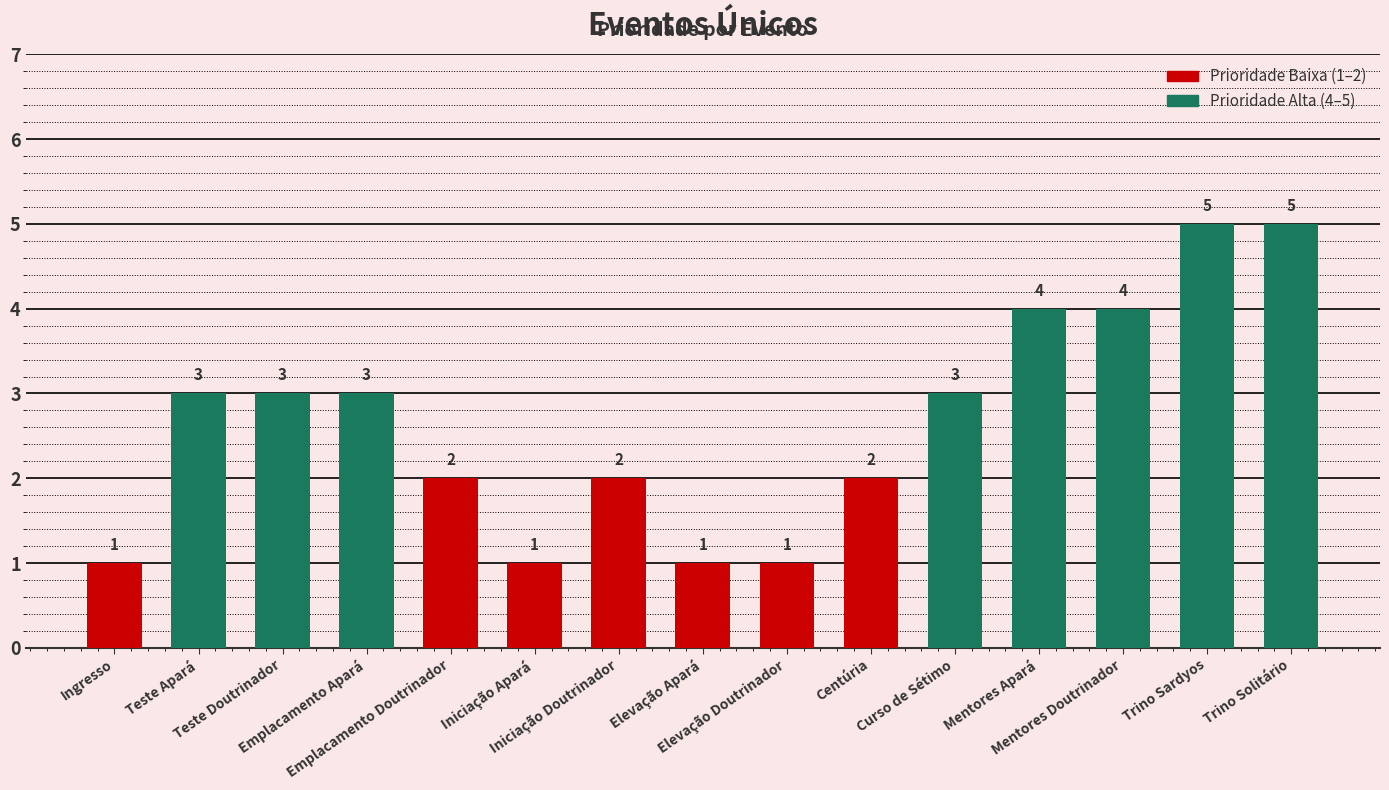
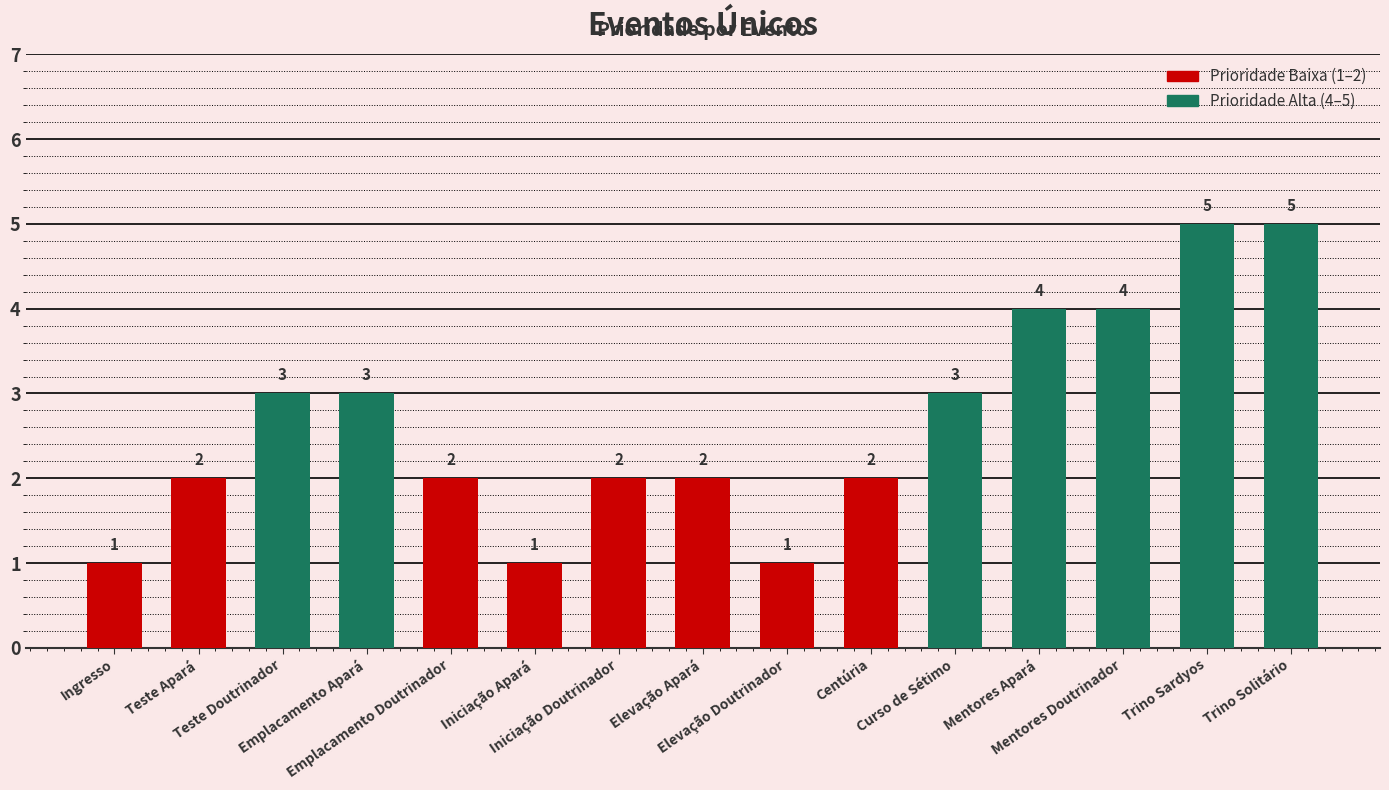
Teste Apará: 3 -> 2
Elevação Apará: 1 -> 2
